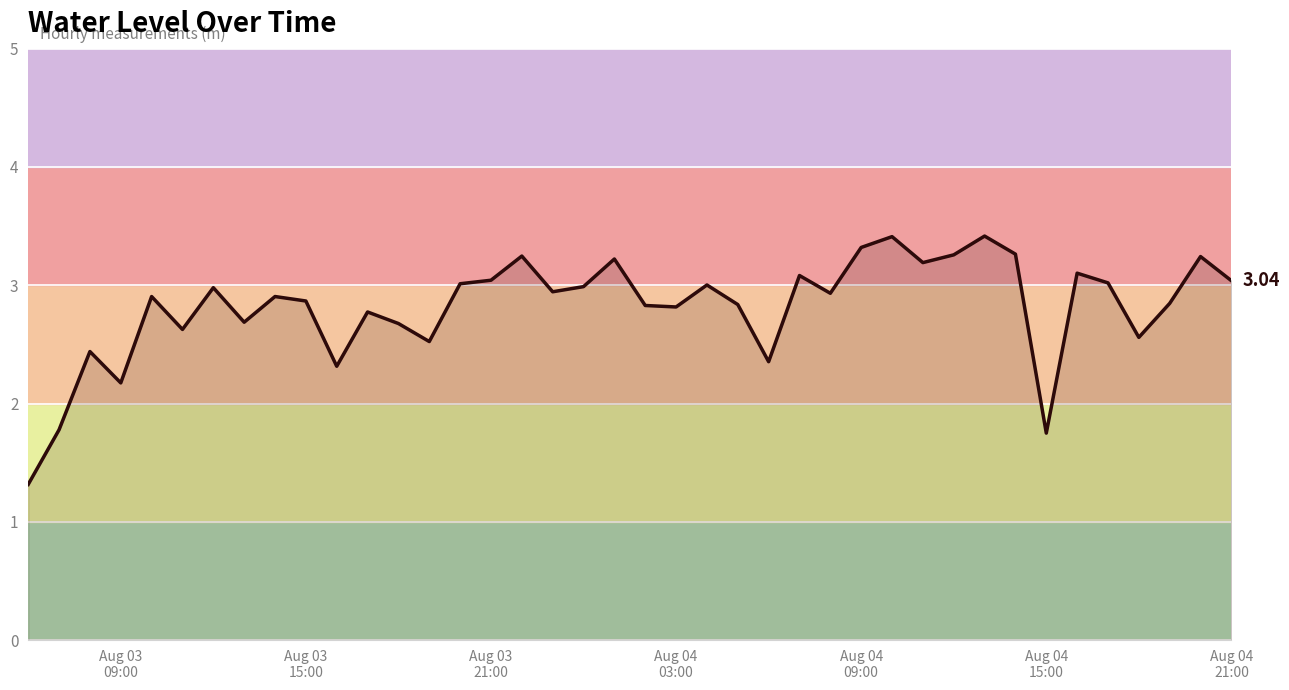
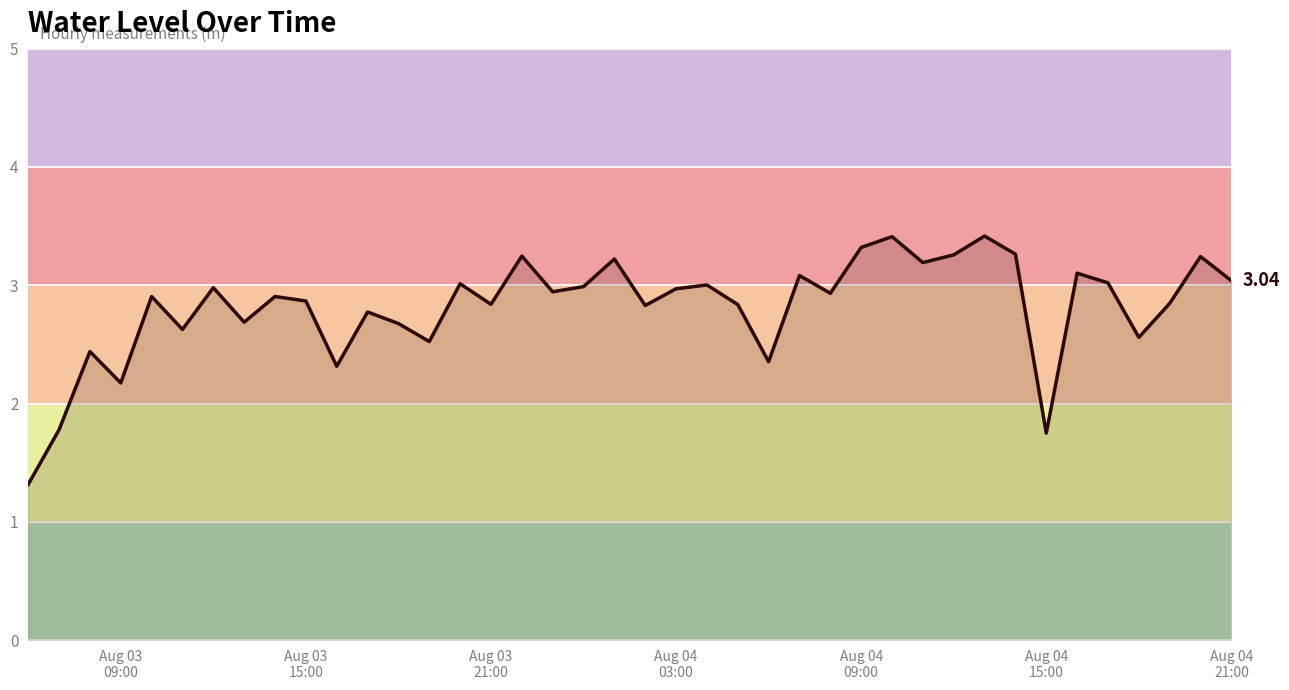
Aug 03 21:00: 3.04 -> 2.84
Aug 04 03:00: 2.82 -> 2.97
